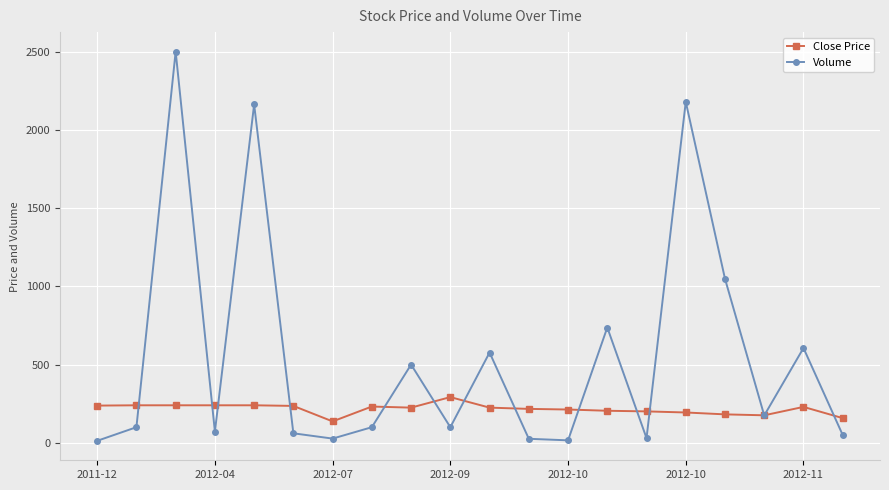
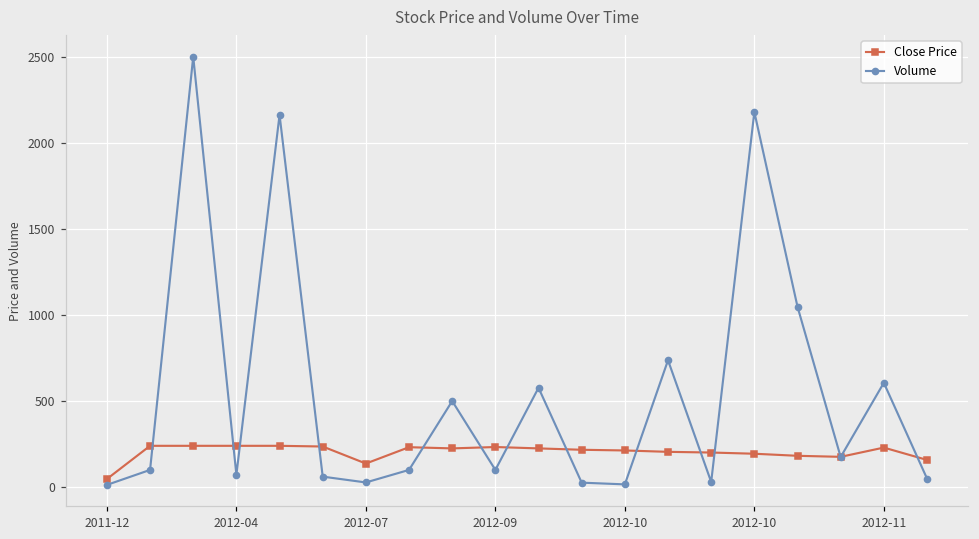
Close Price, 2011-12: 240 -> 50
Close Price, 2012-09: 290 -> 230
